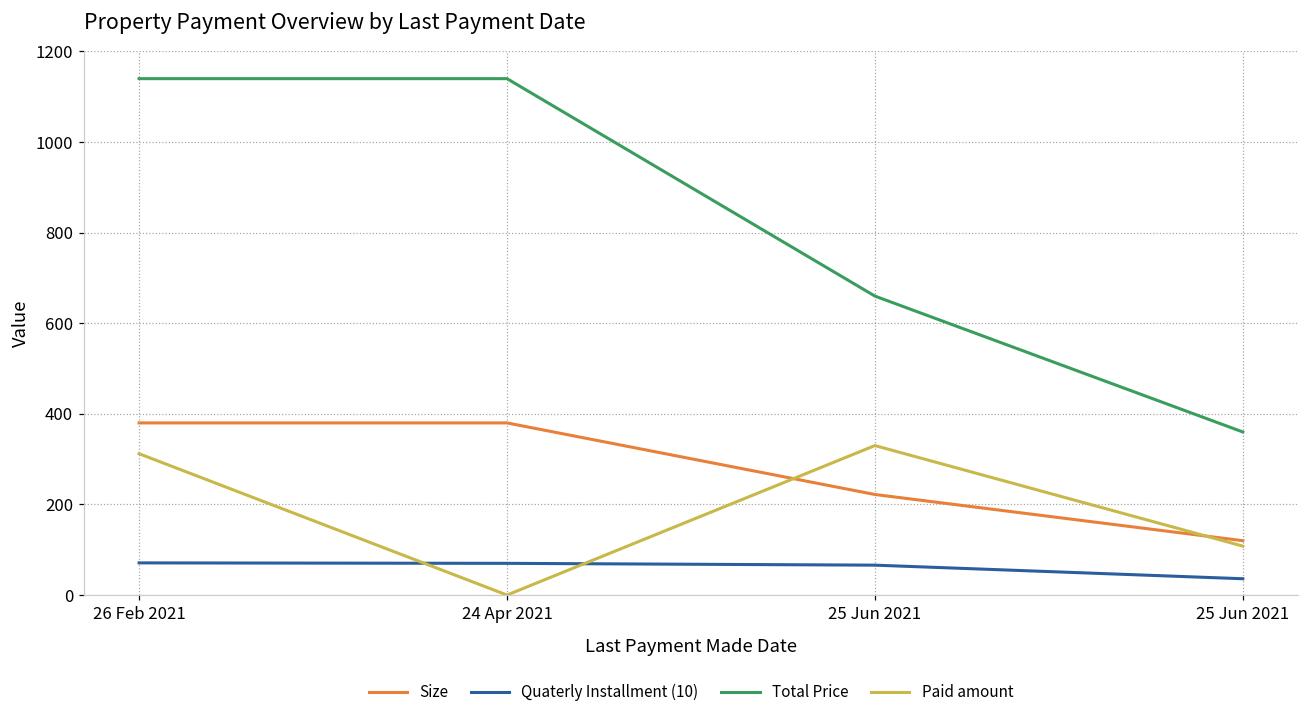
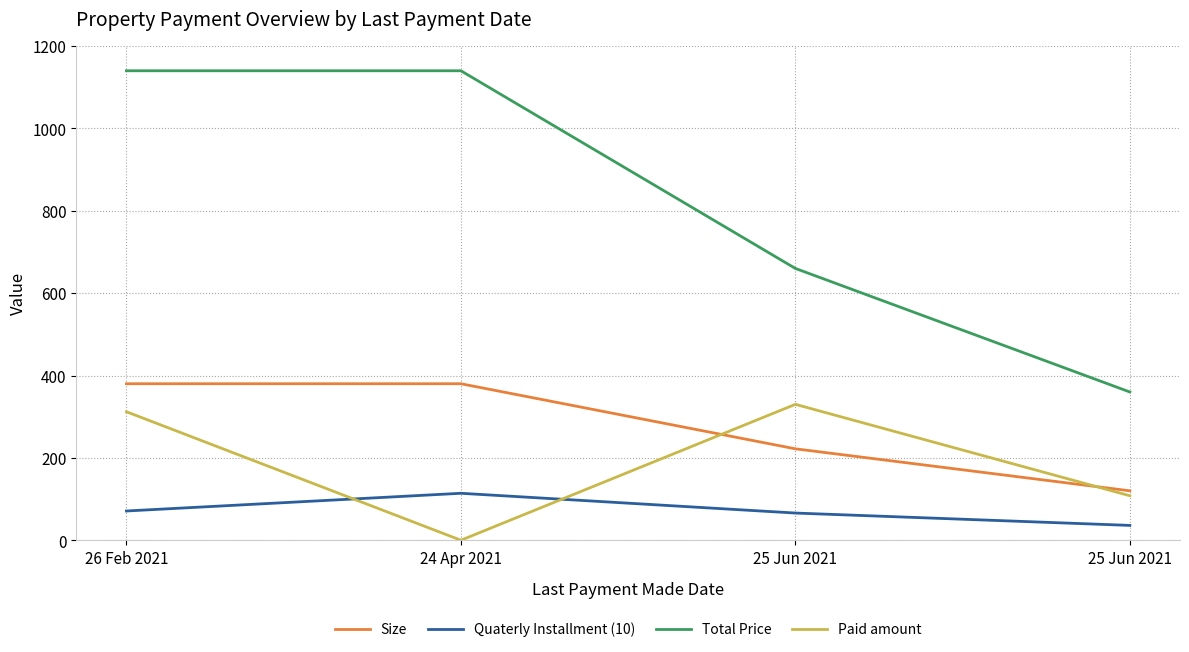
Quaterly Installment (10), 24 Apr 2021: 70 -> 110
